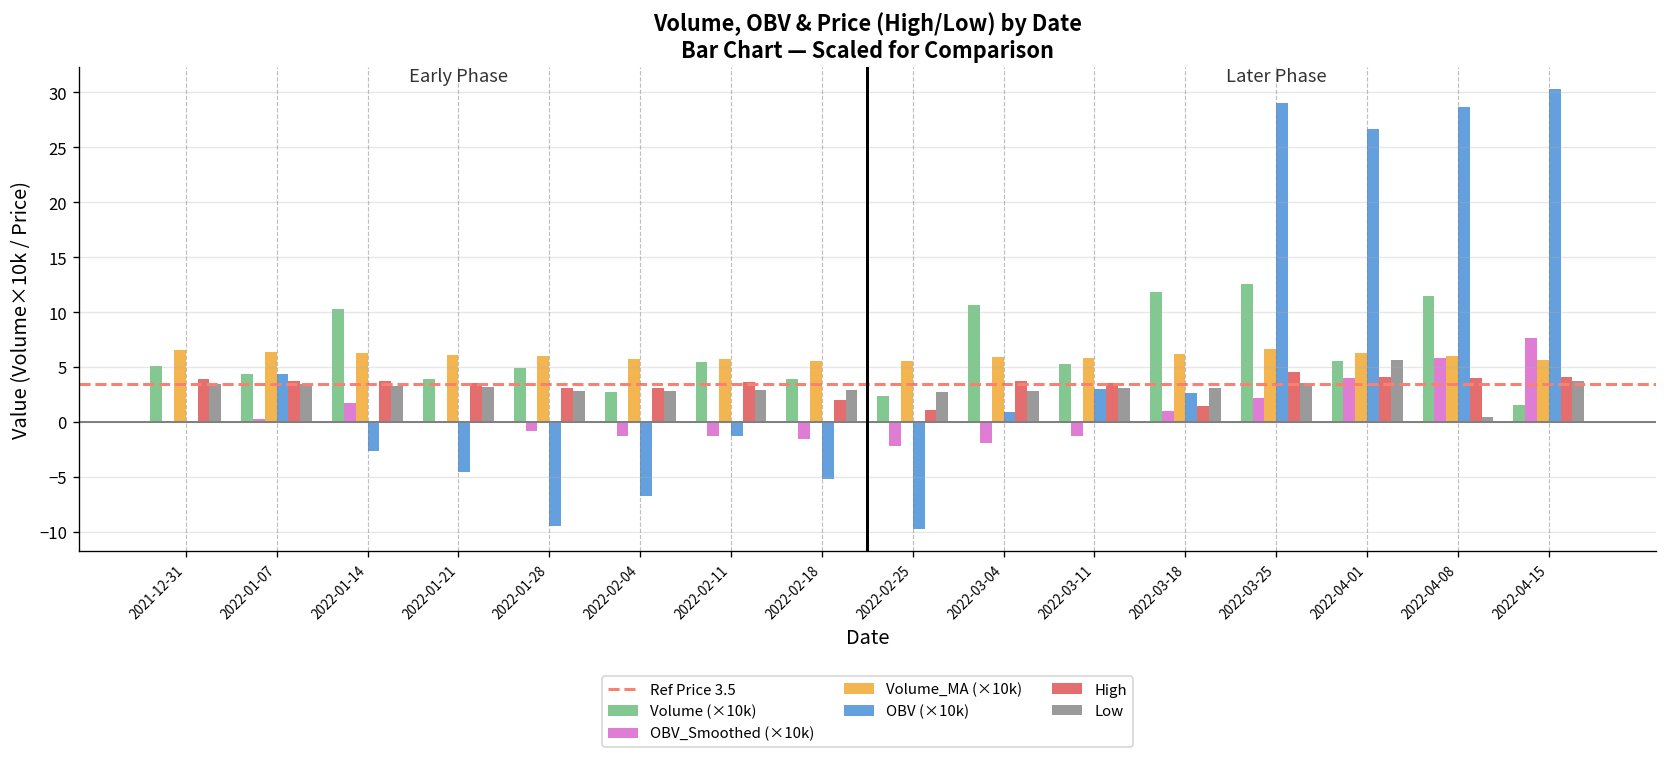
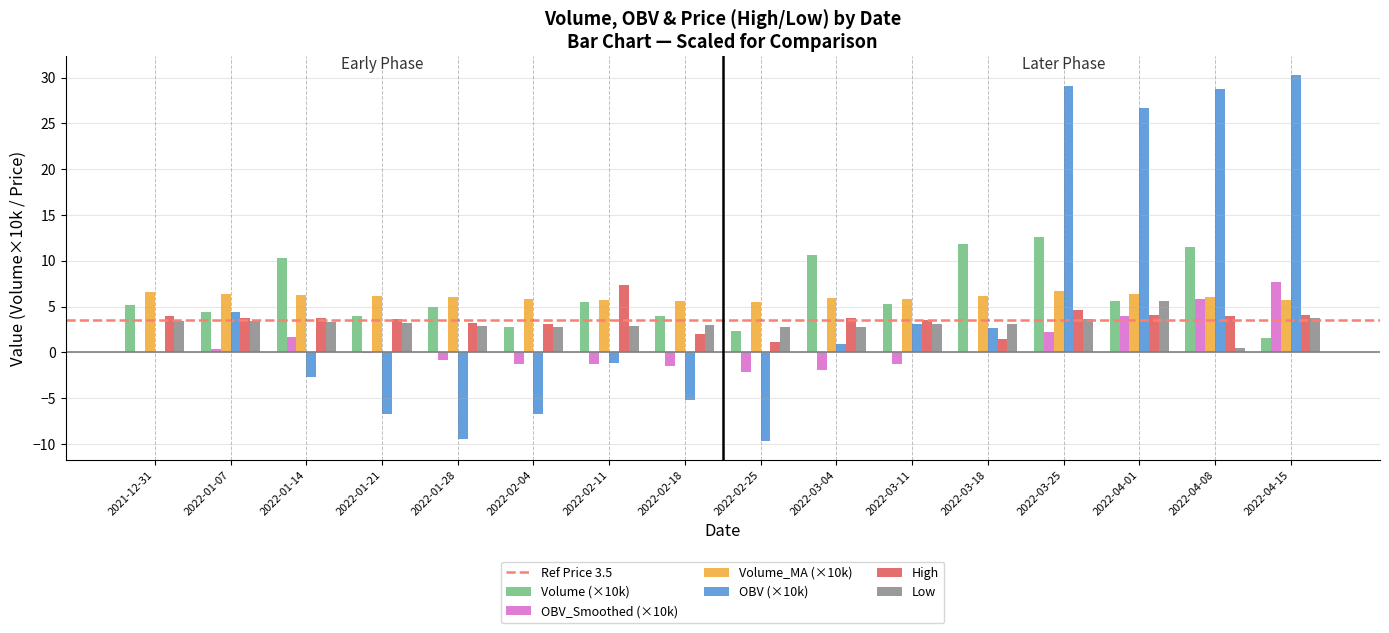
OBV (×10k), 2022-01-21: -4 -> -7
High, 2022-02-11: 4 -> 7
OBV_Smoothed (×10k), 2022-03-18: 1 -> 0
